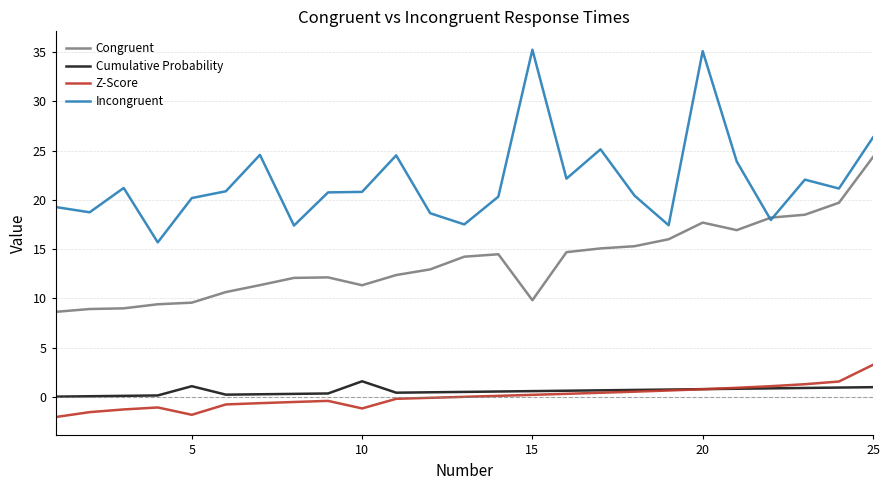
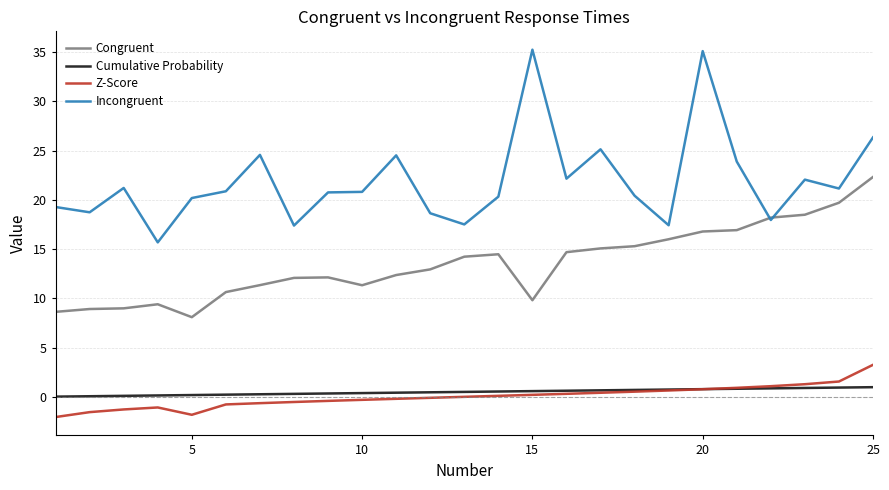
Congruent, 5: 10 -> 8
Cumulative Probability, 5: 1 -> 0
Cumulative Probability, 10: 2 -> 0
Z-Score, 10: -1 -> 0
Congruent, 20: 18 -> 17
Congruent, 25: 24 -> 22
